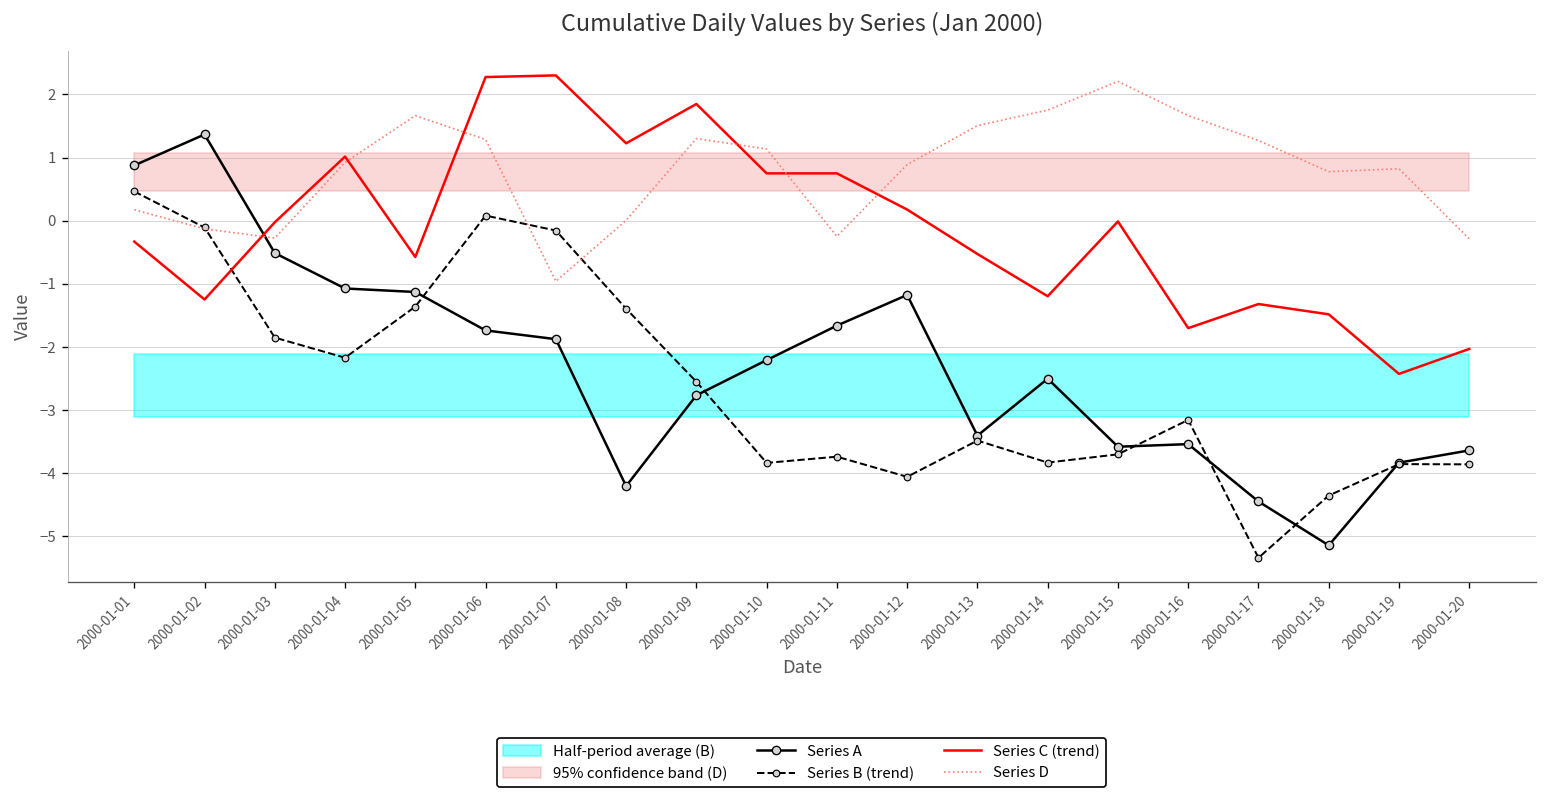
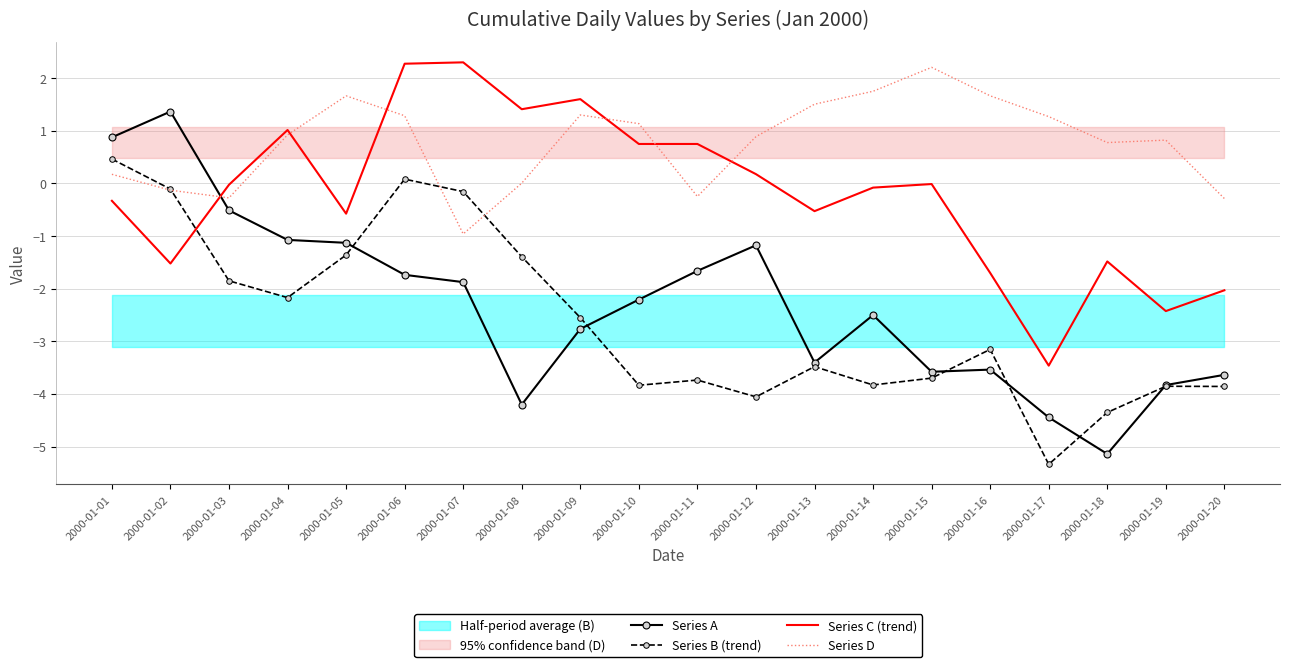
Series C (trend), 2000-01-02: -1.2 -> -1.5
Series C (trend), 2000-01-08: 1.2 -> 1.4
Series C (trend), 2000-01-09: 1.8 -> 1.6
Series C (trend), 2000-01-14: -1.2 -> -0.1
Series C (trend), 2000-01-17: -1.3 -> -3.5
